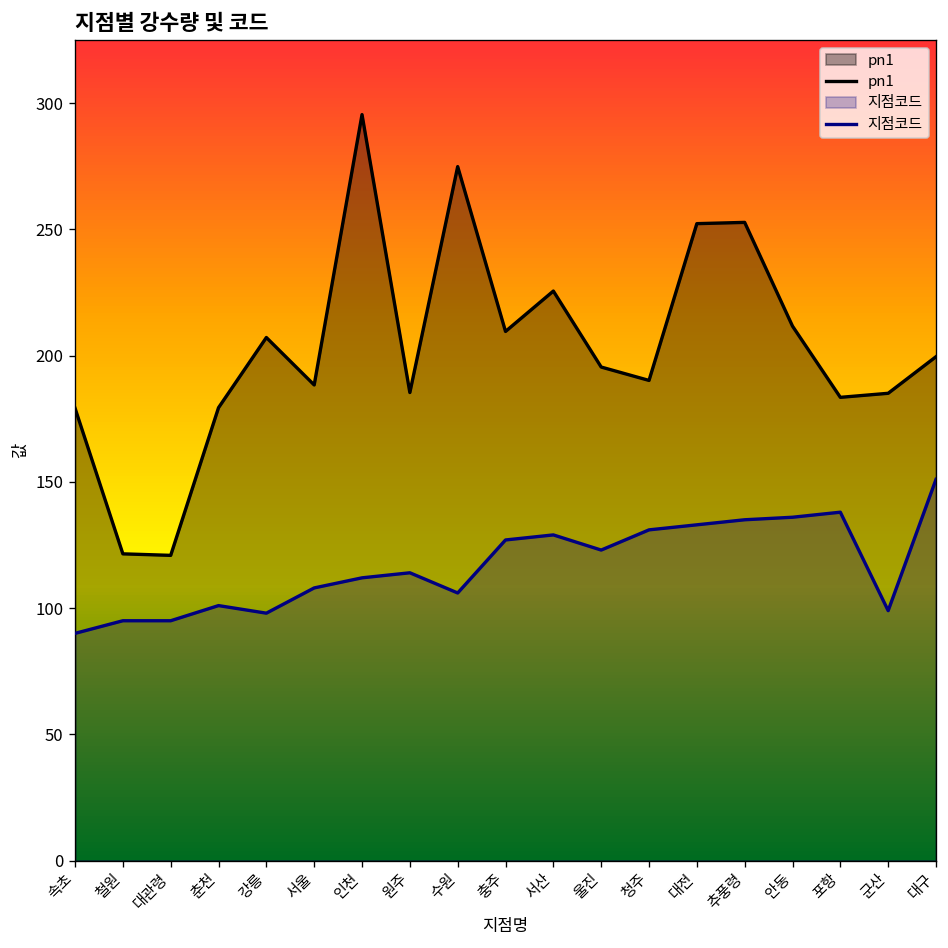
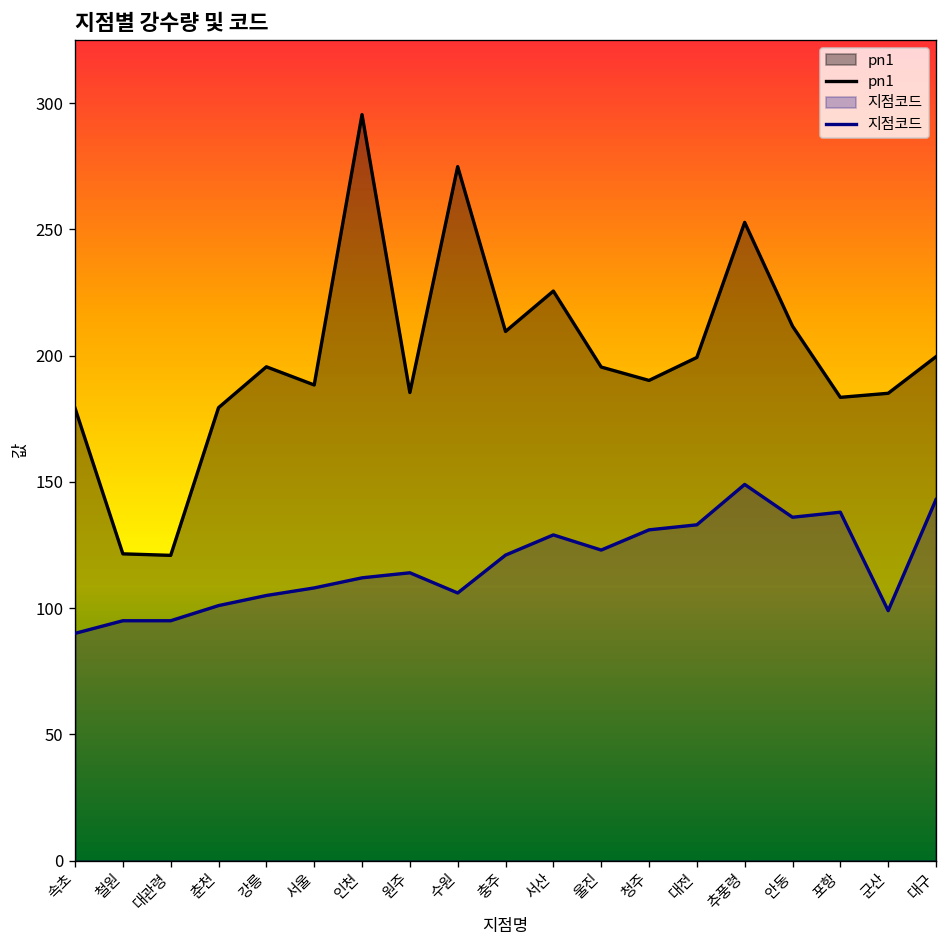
pn1, 강릉: 207 -> 196
지점코드, 강릉: 98 -> 105
지점코드, 충주: 127 -> 121
pn1, 대전: 252 -> 199
지점코드, 추풍령: 135 -> 149
지점코드, 대구: 151 -> 143
